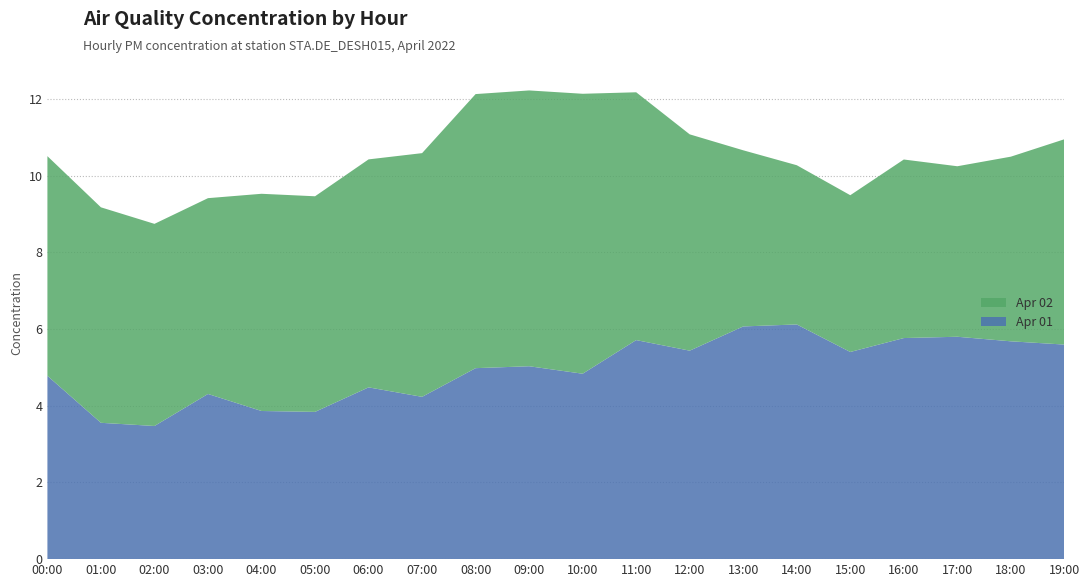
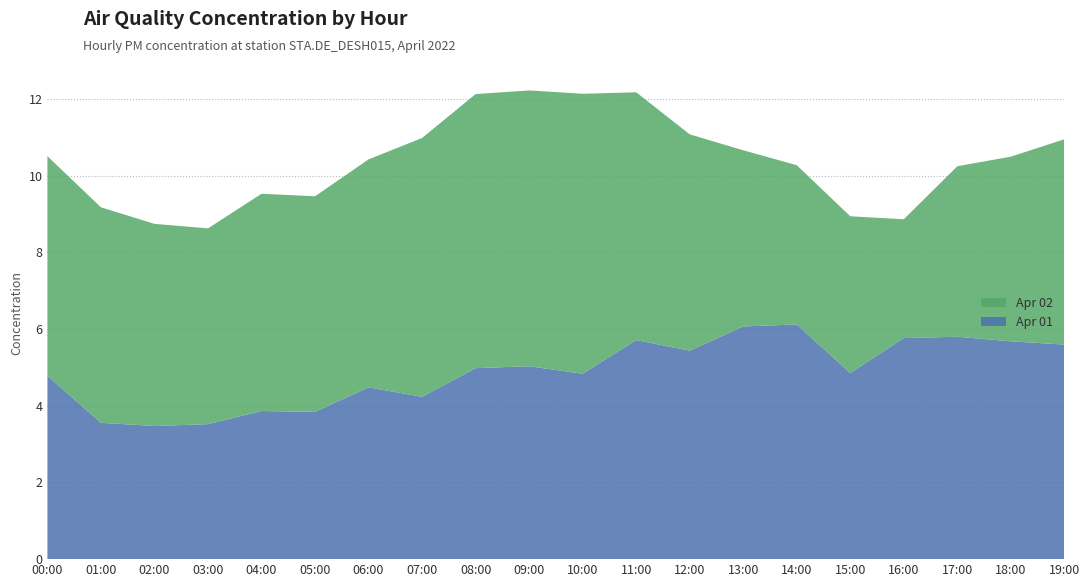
Apr 01, 03:00: 4.3 -> 3.5
Apr 02, 07:00: 6.4 -> 6.7
Apr 01, 15:00: 5.4 -> 4.9
Apr 02, 16:00: 4.7 -> 3.1
